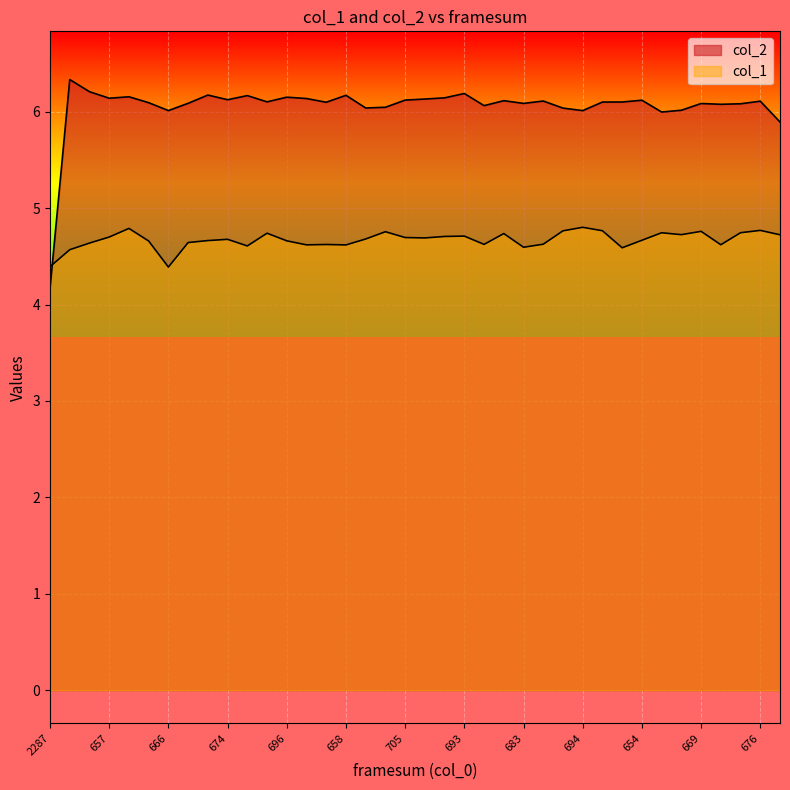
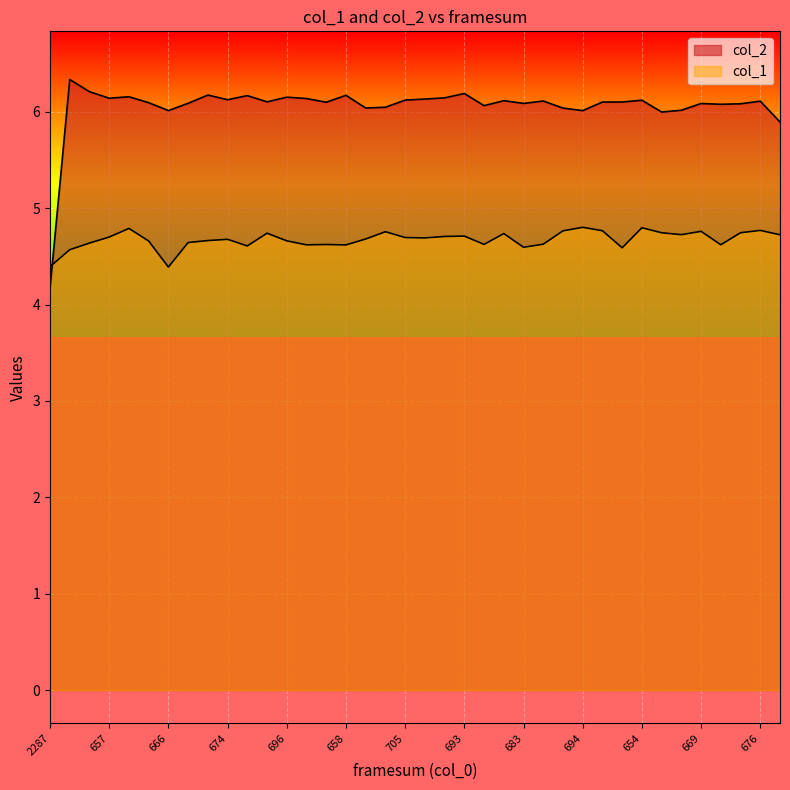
col_1, 654: 4.7 -> 4.8
